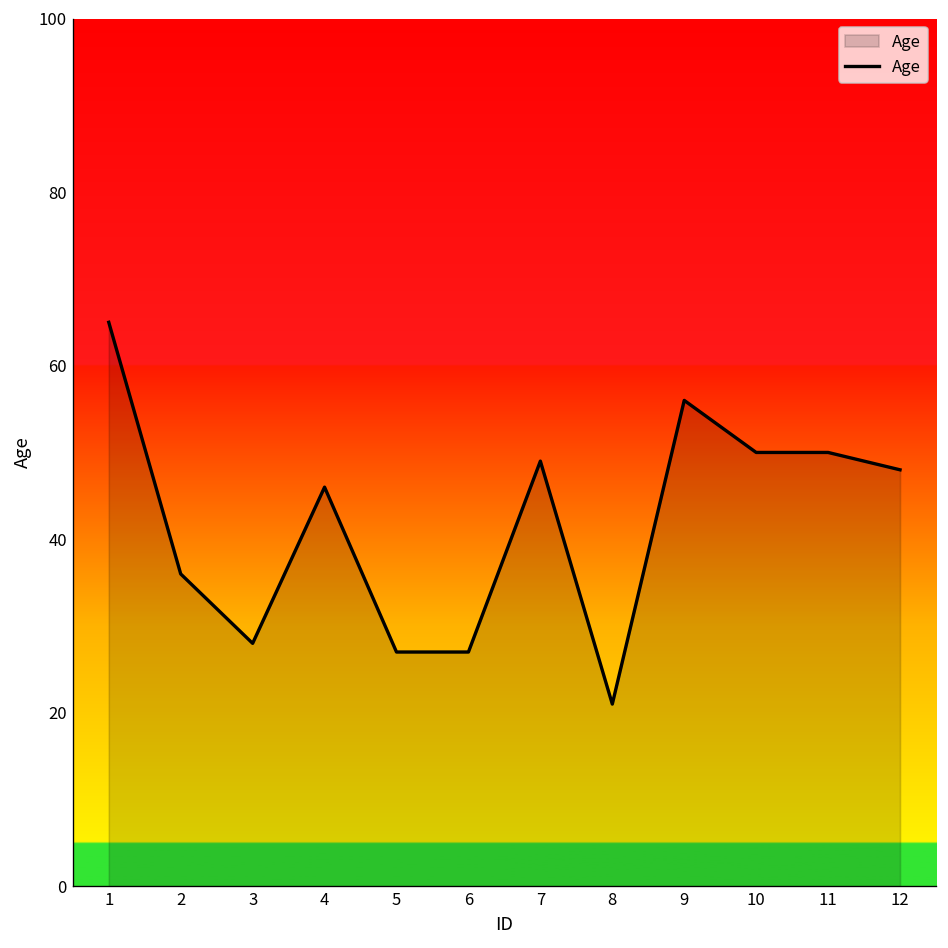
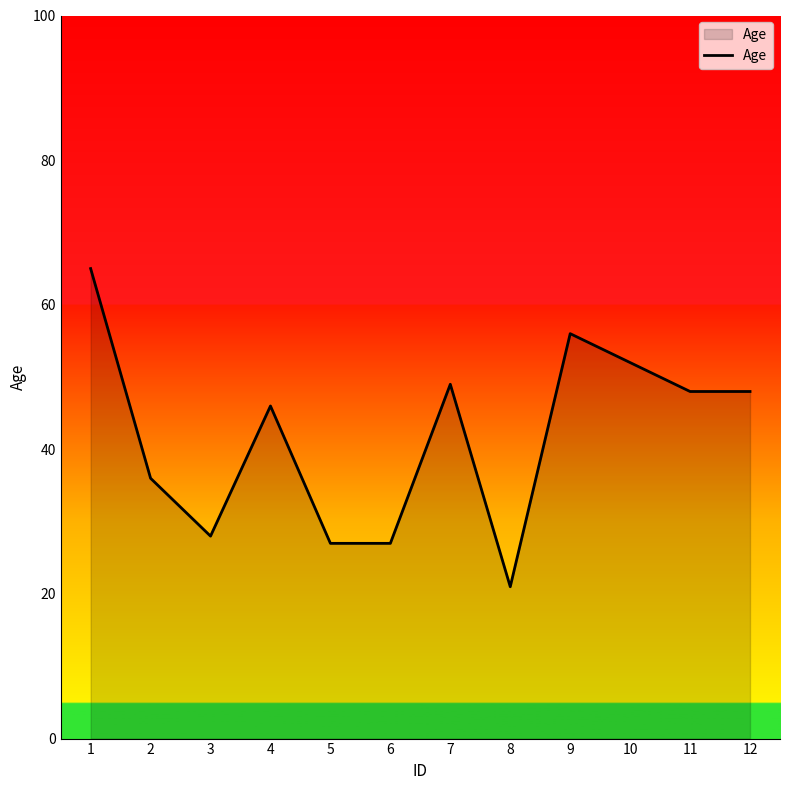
10: 50 -> 52
11: 50 -> 48
